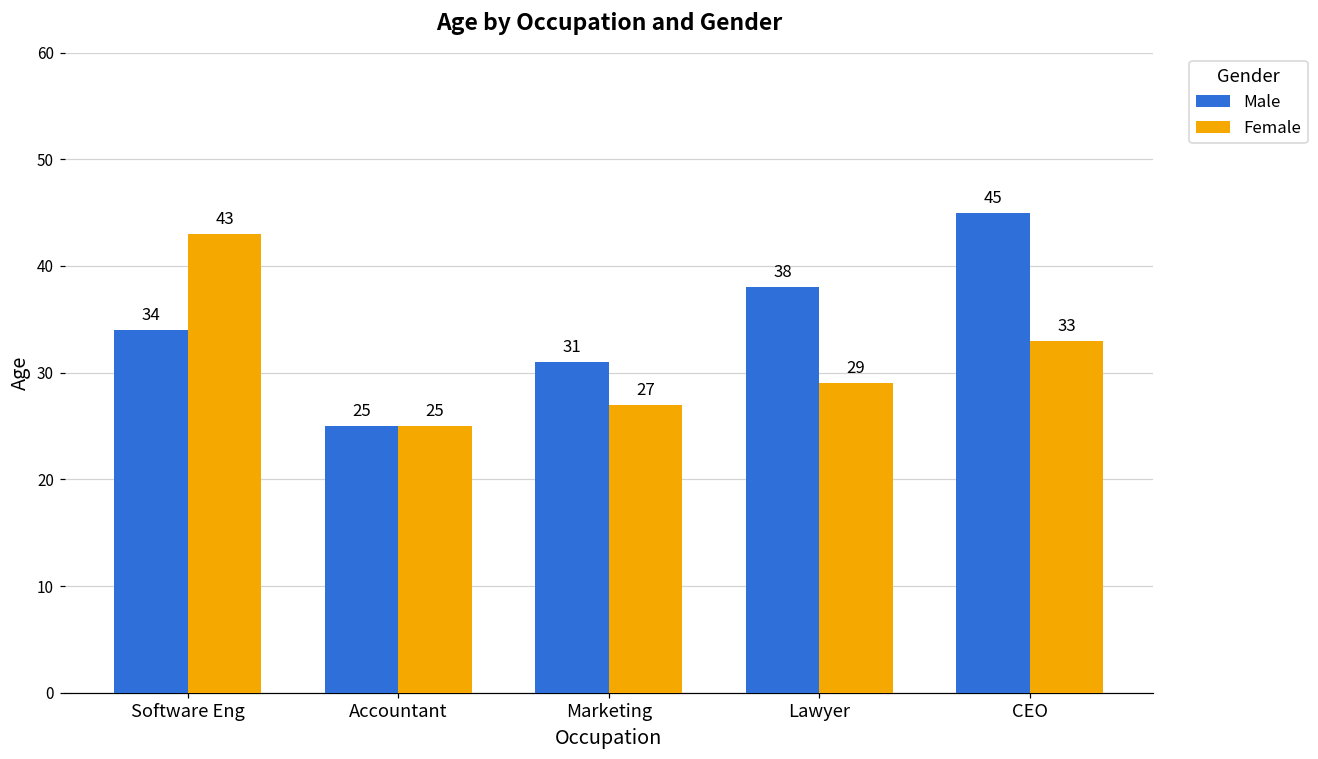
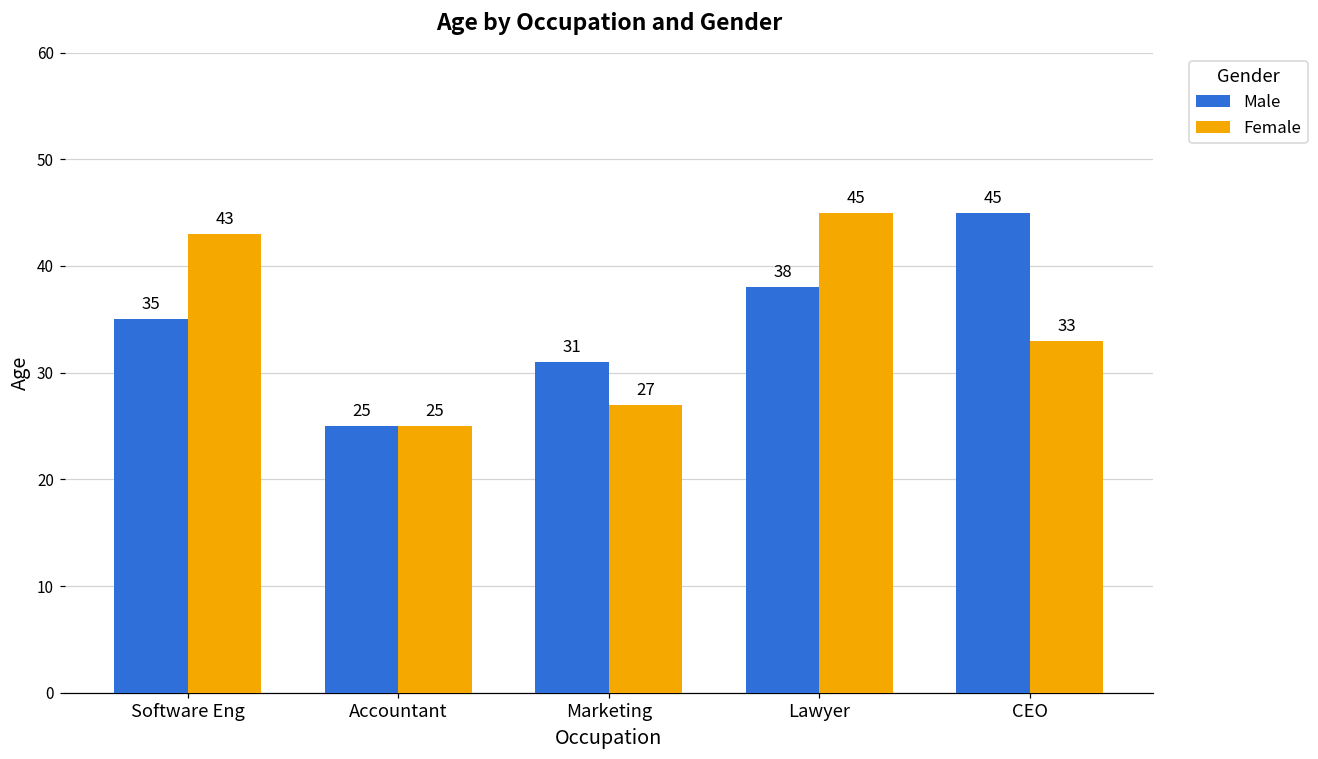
Male, Software Eng: 34 -> 35
Female, Lawyer: 29 -> 45
